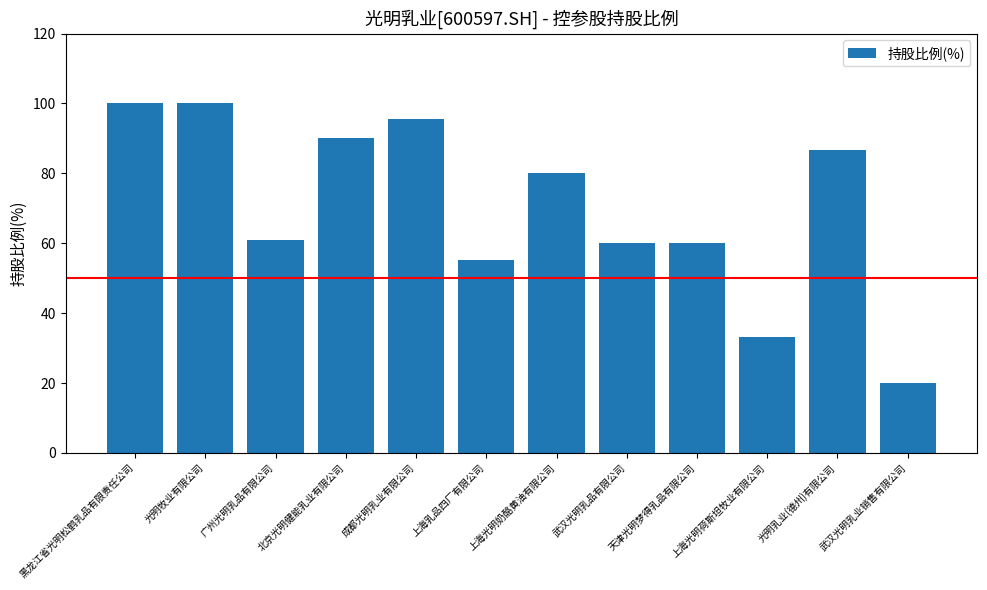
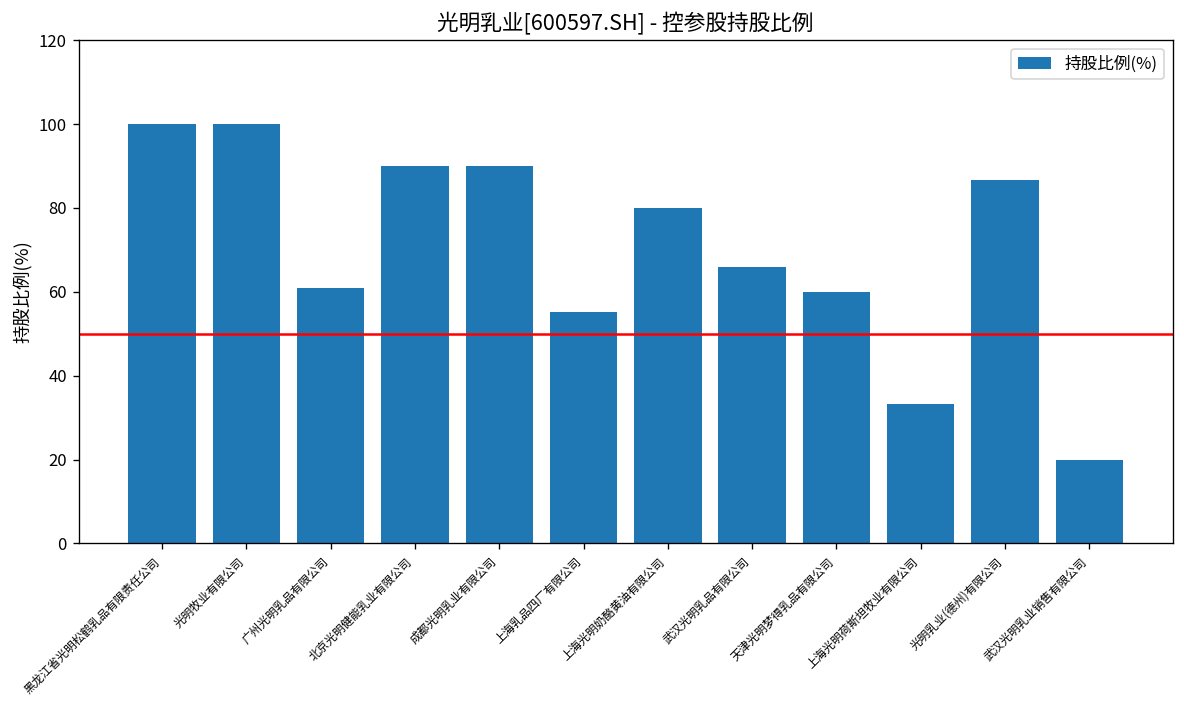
成都光明乳业有限公司: 96 -> 90
武汉光明乳品有限公司: 60 -> 66
